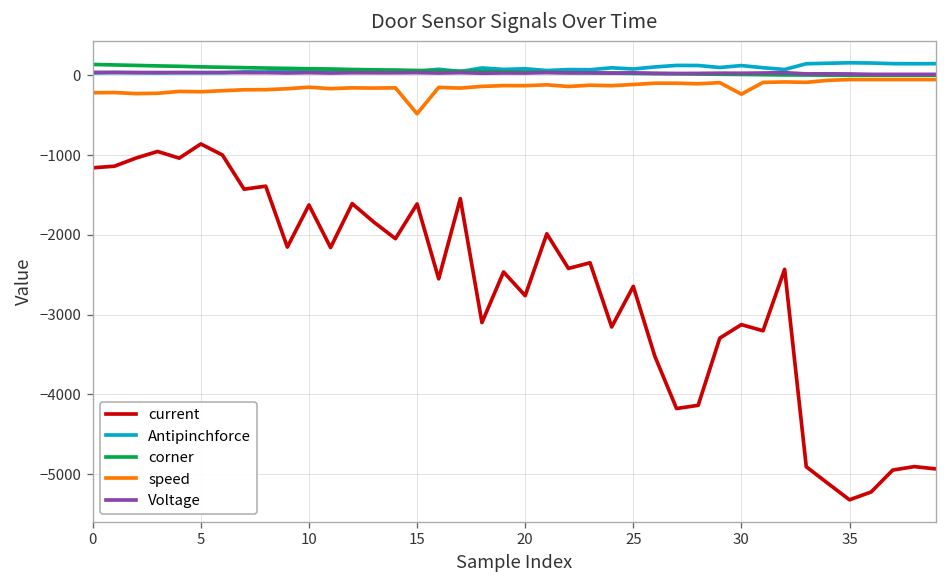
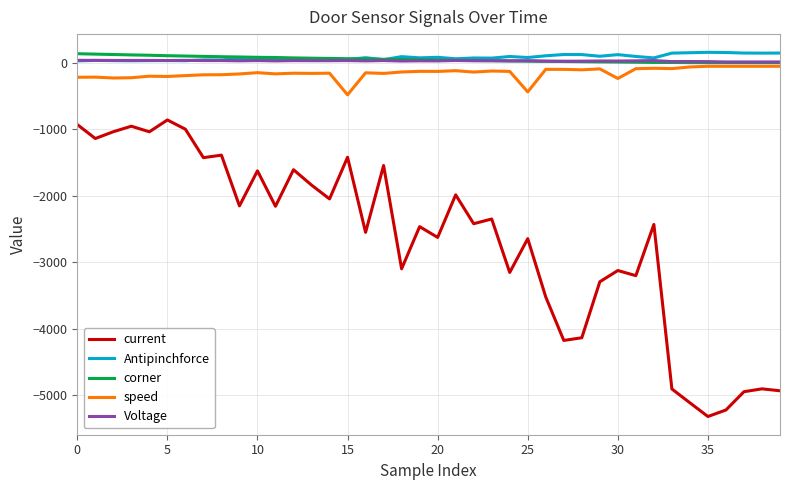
current, 0: -1200 -> -900
current, 15: -1600 -> -1400
current, 20: -2800 -> -2600
speed, 25: -100 -> -400
